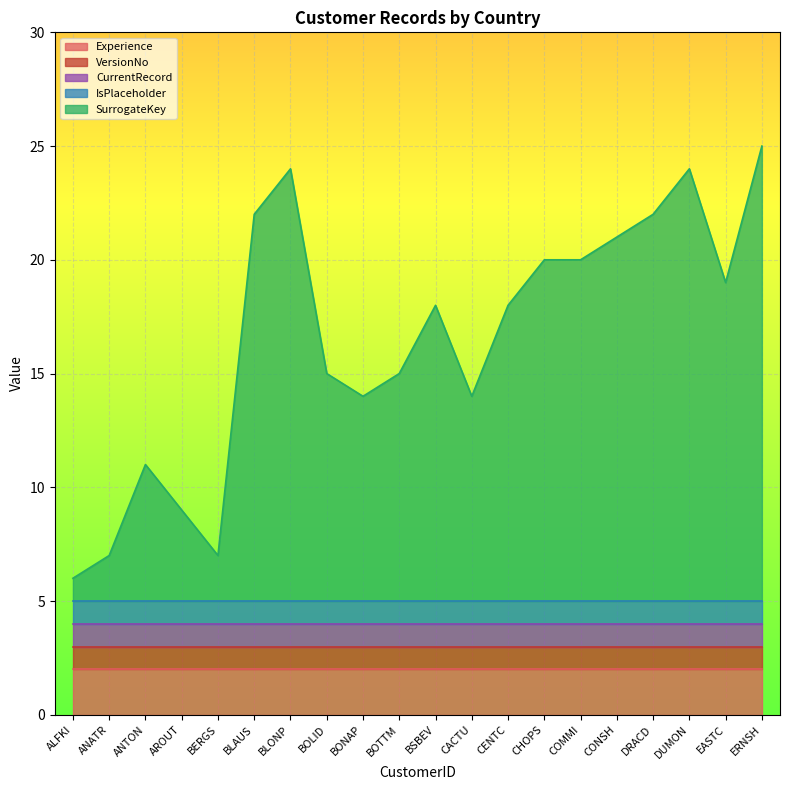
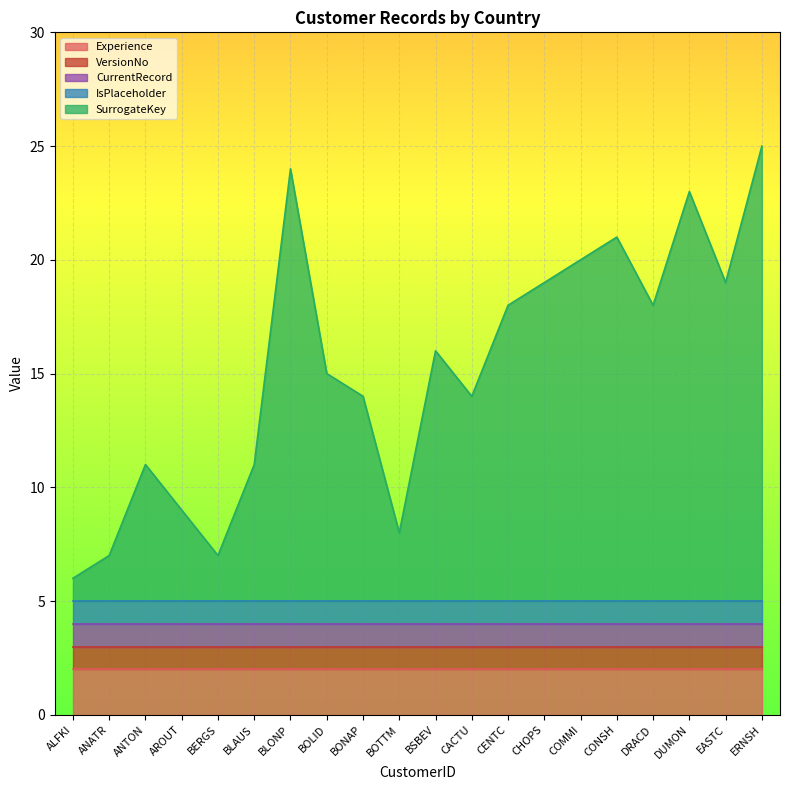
SurrogateKey, BLAUS: 22.0 -> 11.0
SurrogateKey, BOTTM: 15.0 -> 8.0
SurrogateKey, BSBEV: 18.0 -> 16.0
SurrogateKey, CHOPS: 20.0 -> 19.0
SurrogateKey, DRACD: 22.0 -> 18.0
SurrogateKey, DUMON: 24.0 -> 23.0
